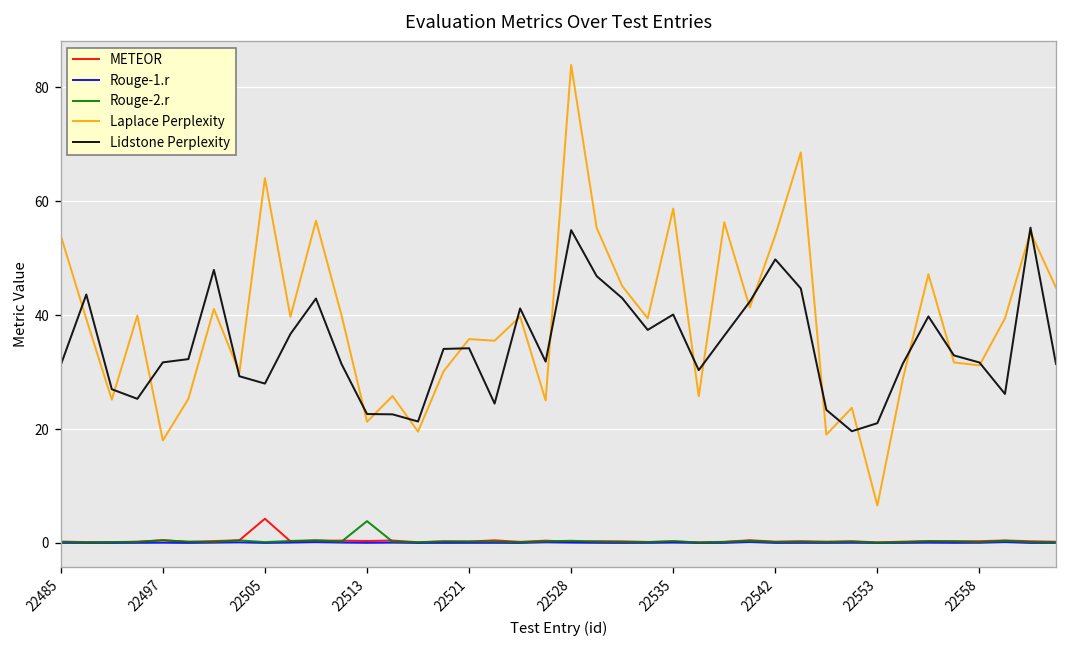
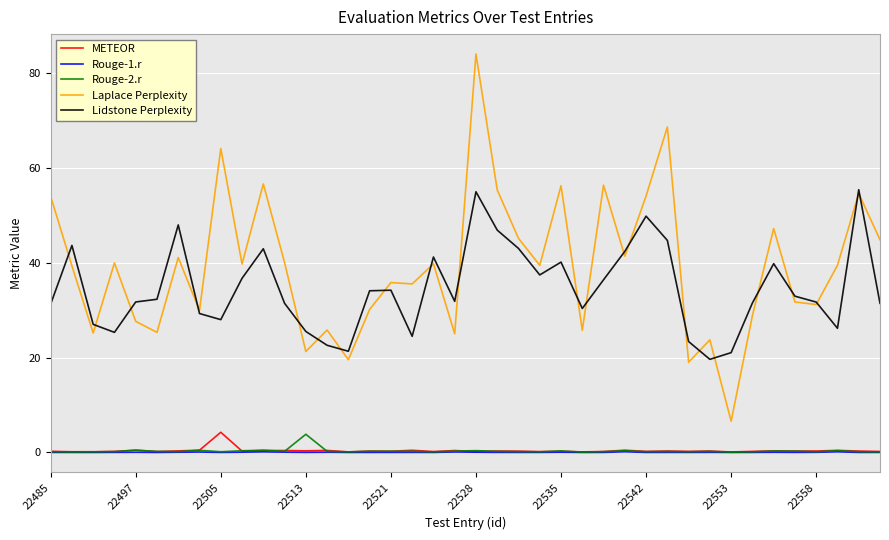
Laplace Perplexity, 22497: 18 -> 28
Lidstone Perplexity, 22513: 23 -> 25
Laplace Perplexity, 22535: 59 -> 56
